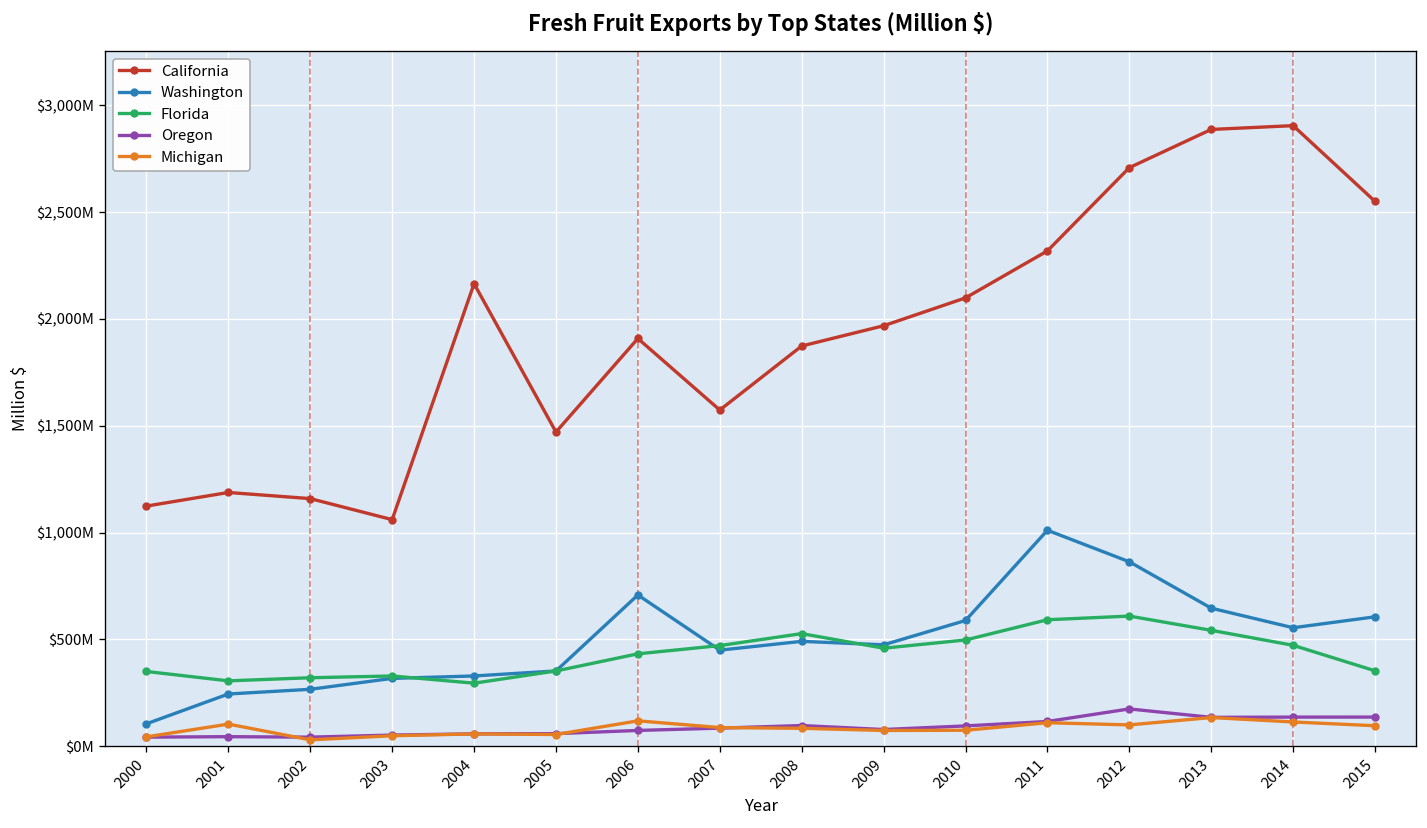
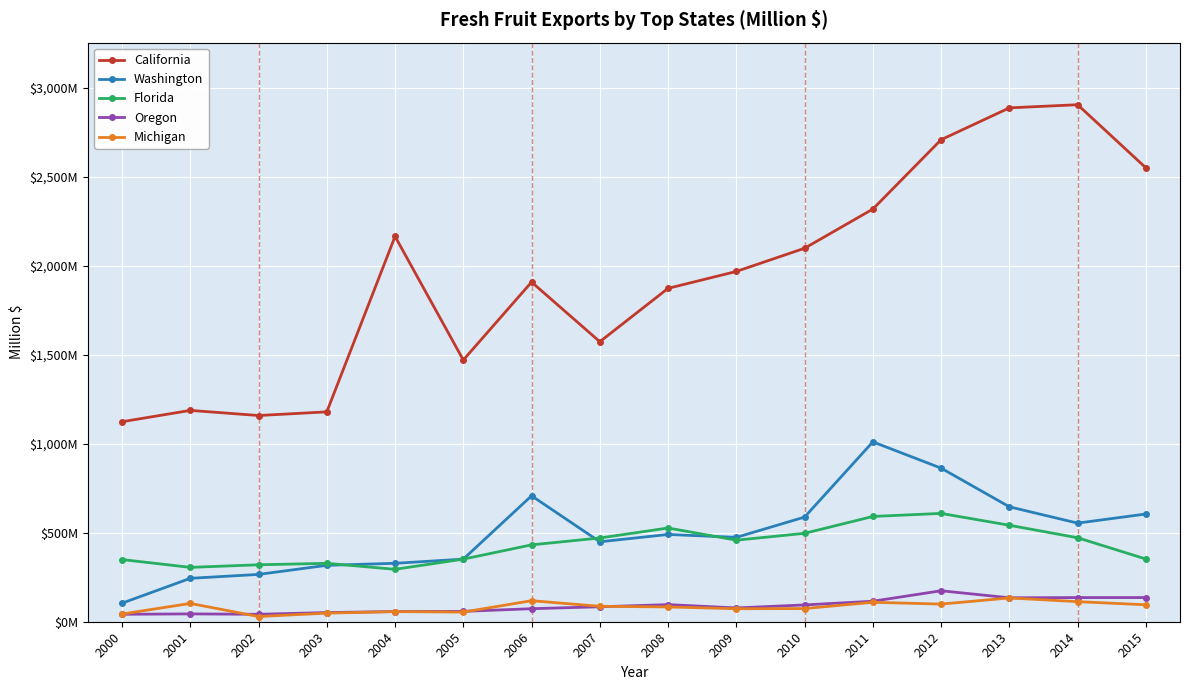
California, 2003: $1,060,000,000 -> $1,180,000,000
